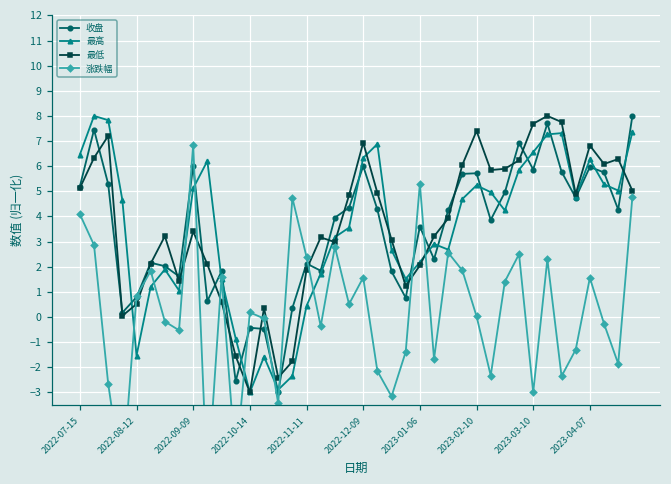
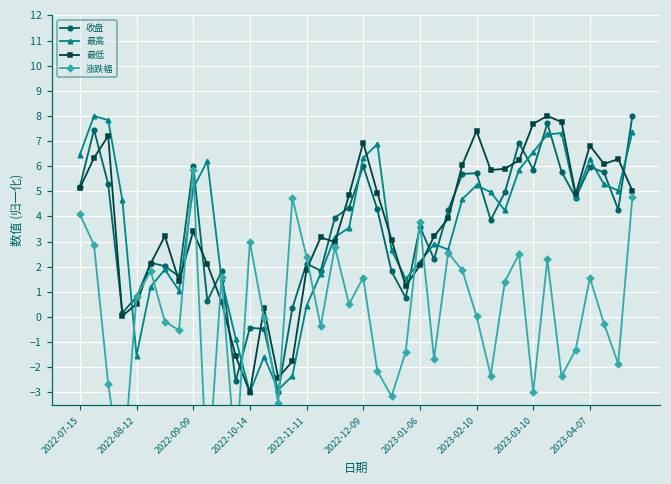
涨跌幅, 2022-09-09: 6.9 -> 5.8
涨跌幅, 2022-10-14: 0.2 -> 3.0
涨跌幅, 2023-01-06: 5.3 -> 3.8
